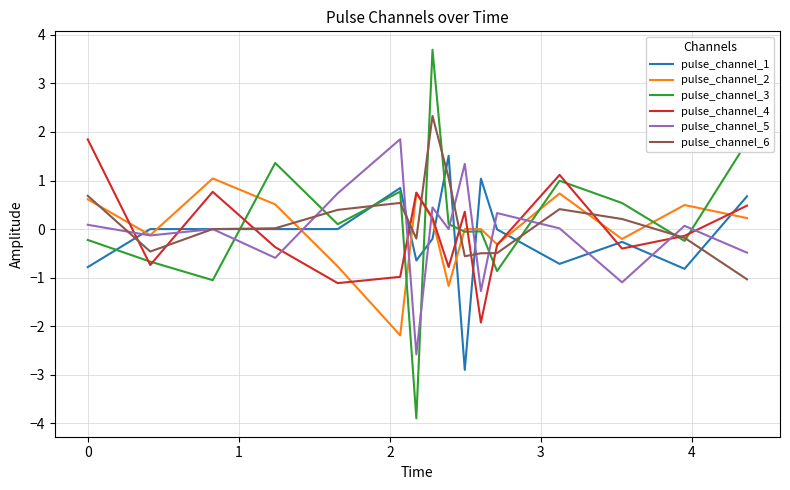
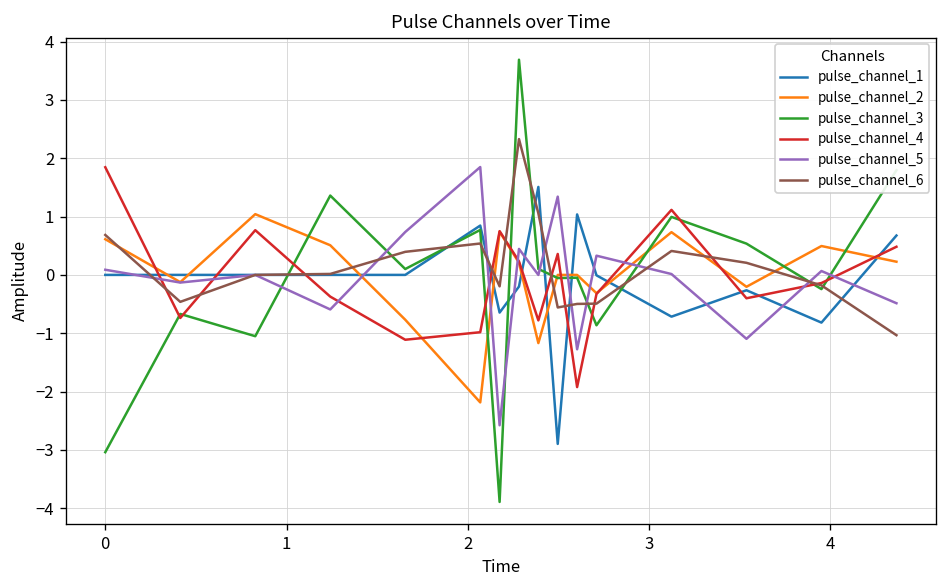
pulse_channel_1, 0: -0.8 -> 0.0
pulse_channel_3, 0: -0.2 -> -3.0
